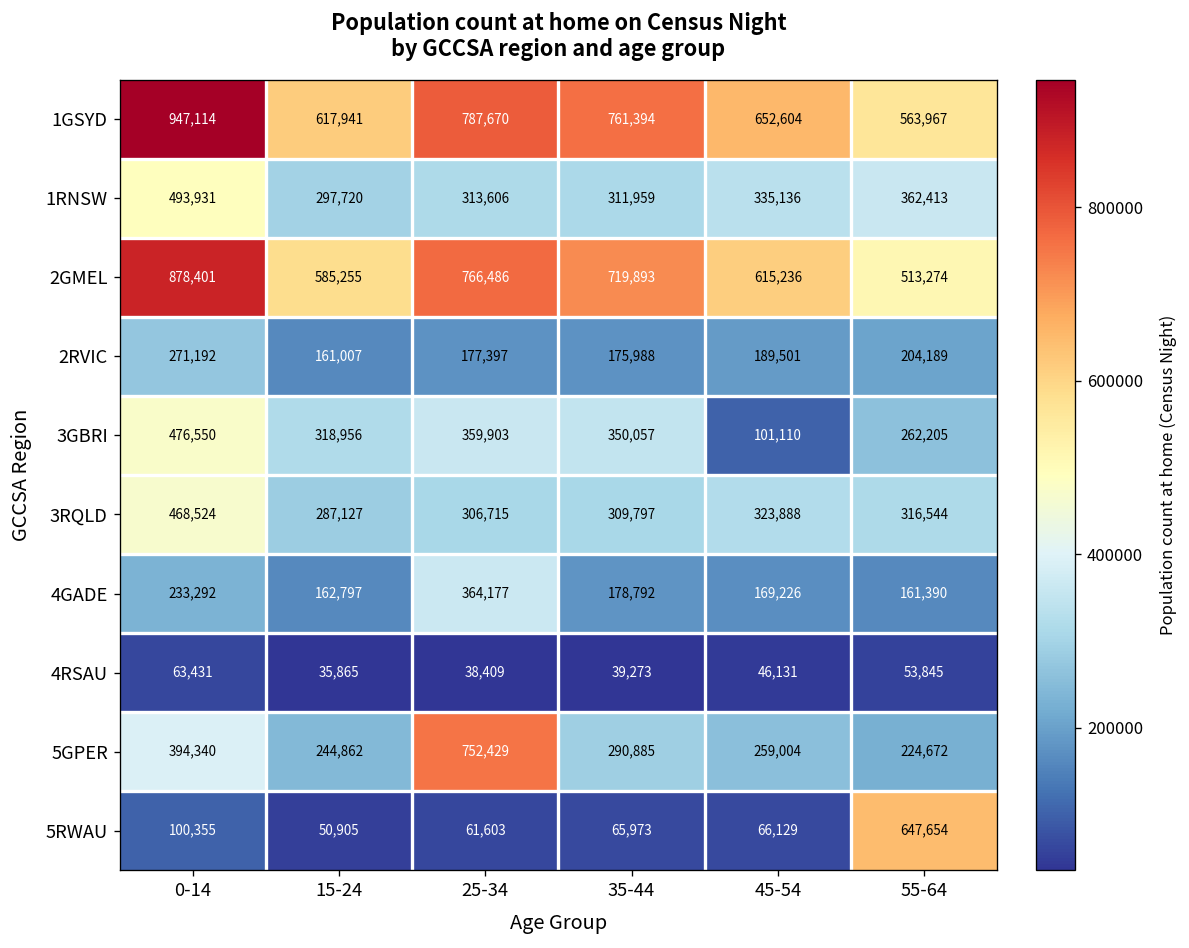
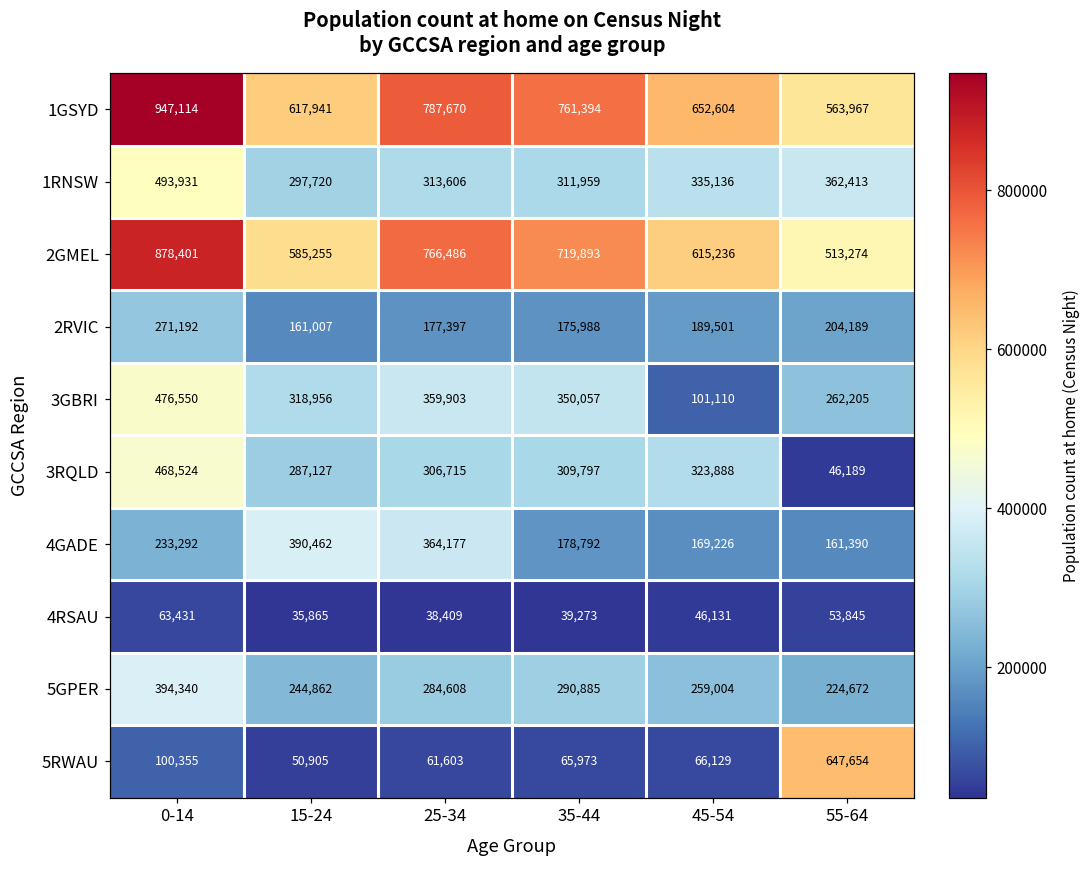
3RQLD, 55-64: 316,544 -> 46,189
4GADE, 15-24: 162,797 -> 390,462
5GPER, 25-34: 752,429 -> 284,608
